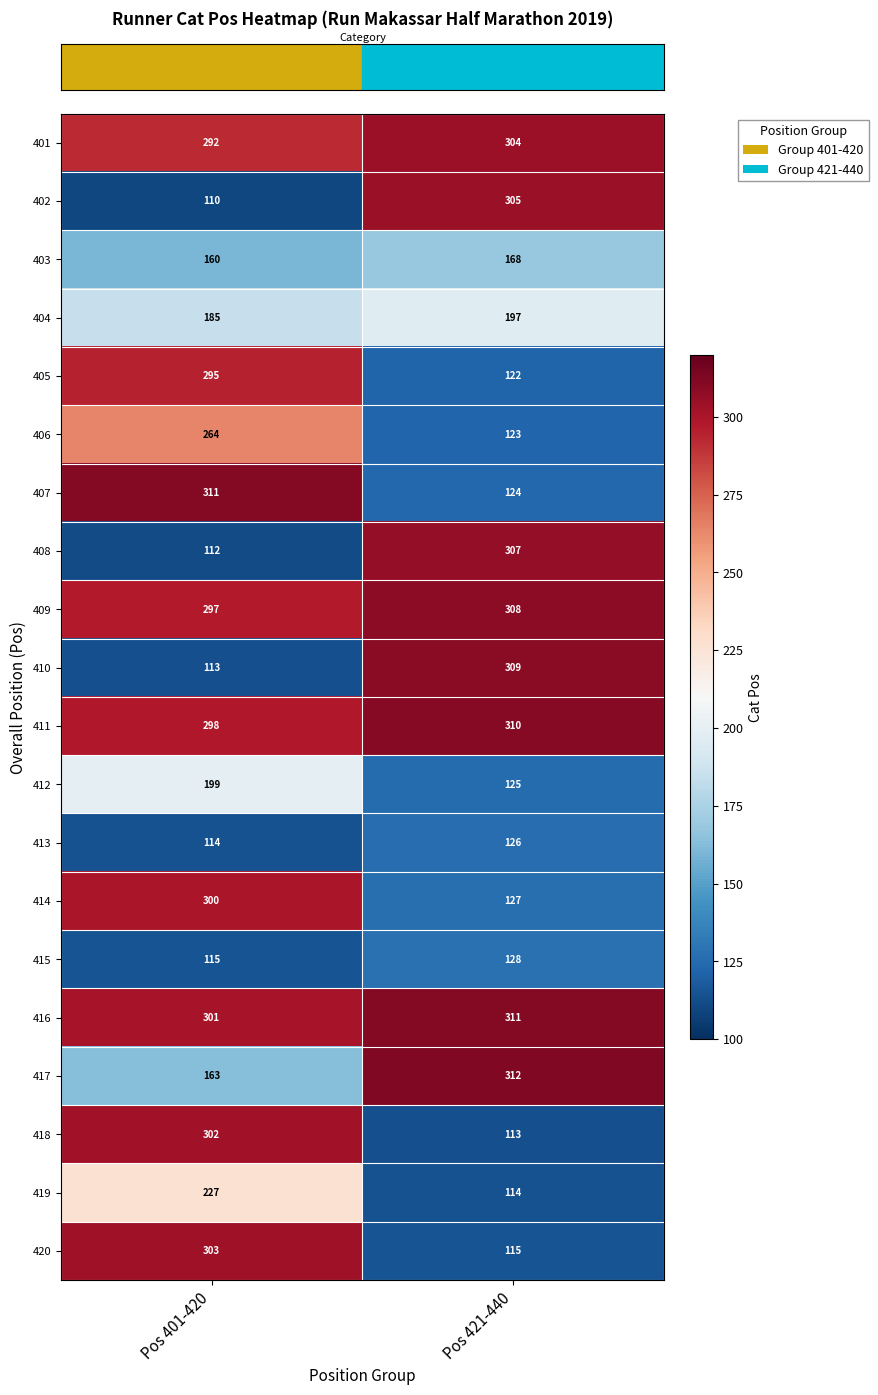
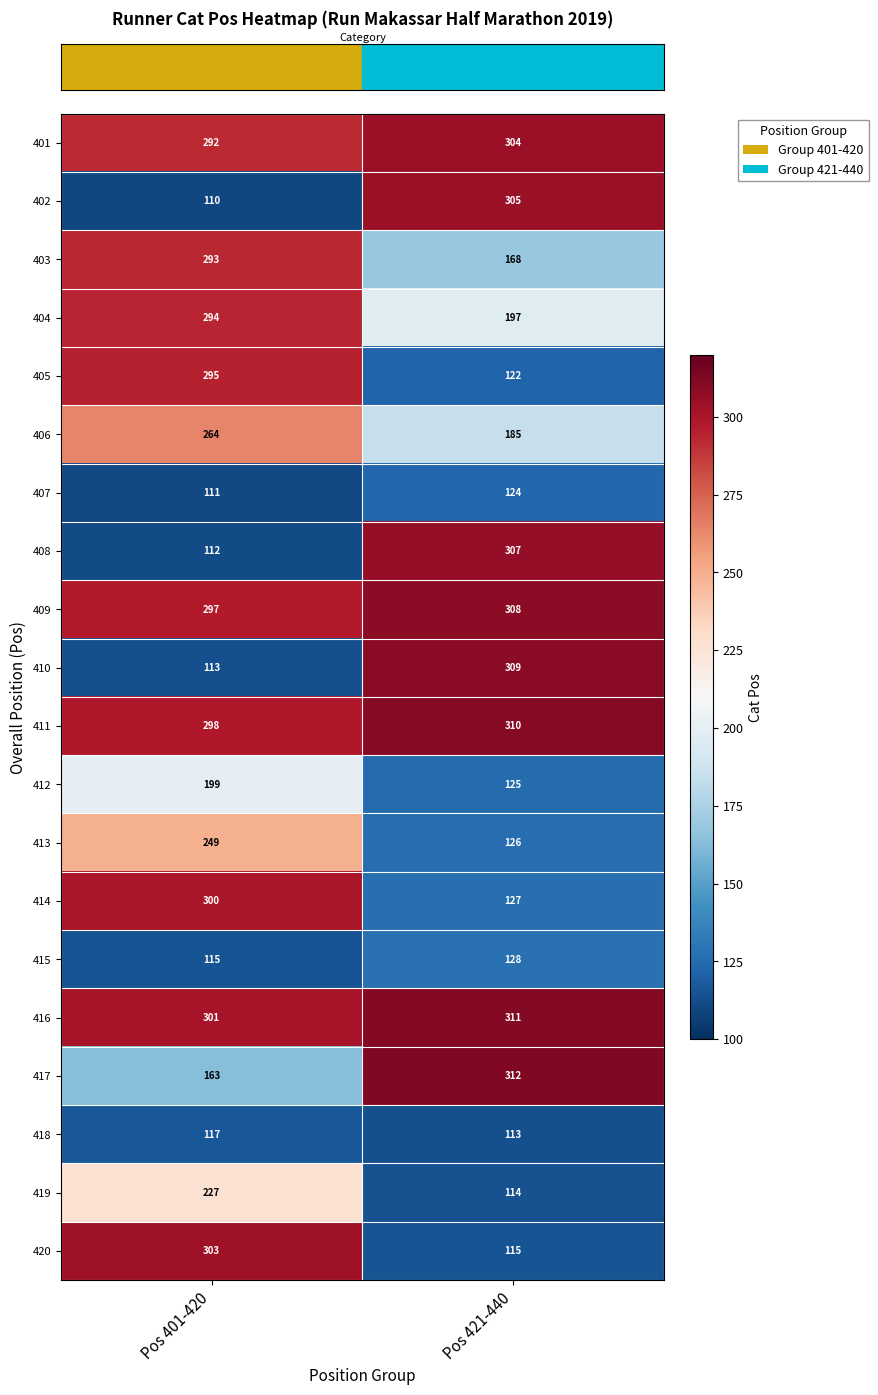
403, Pos 401-420: 160 -> 293
404, Pos 401-420: 185 -> 294
406, Pos 421-440: 123 -> 185
407, Pos 401-420: 311 -> 111
413, Pos 401-420: 114 -> 249
418, Pos 401-420: 302 -> 117
